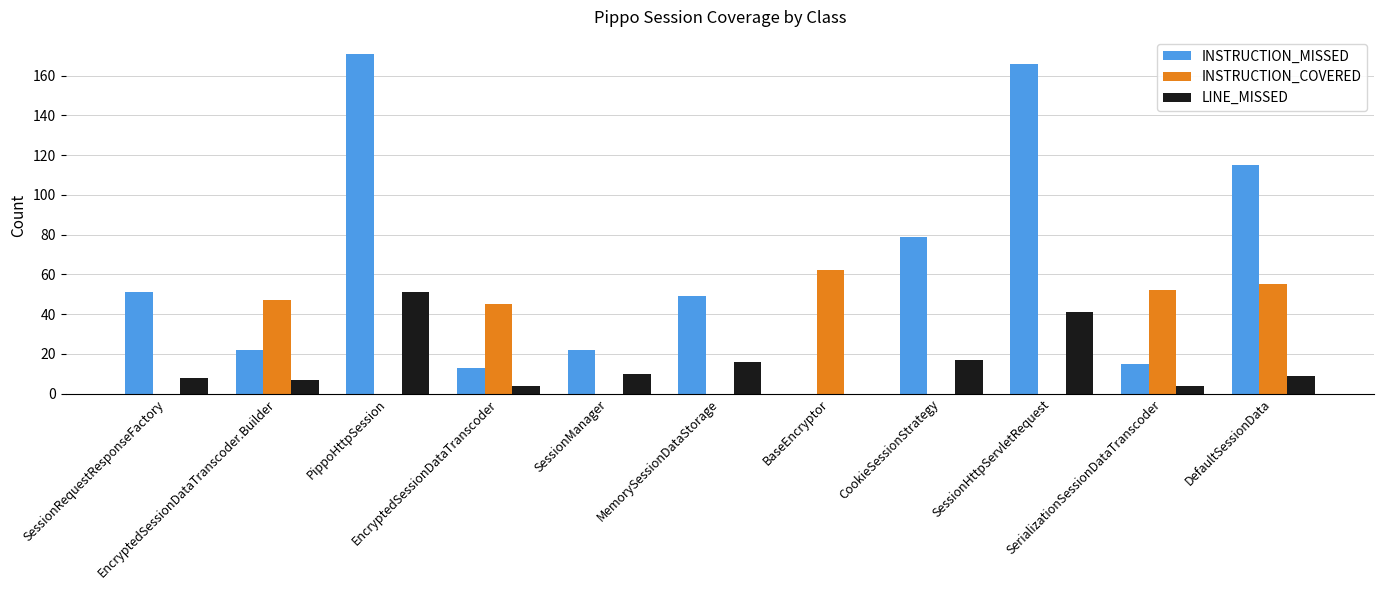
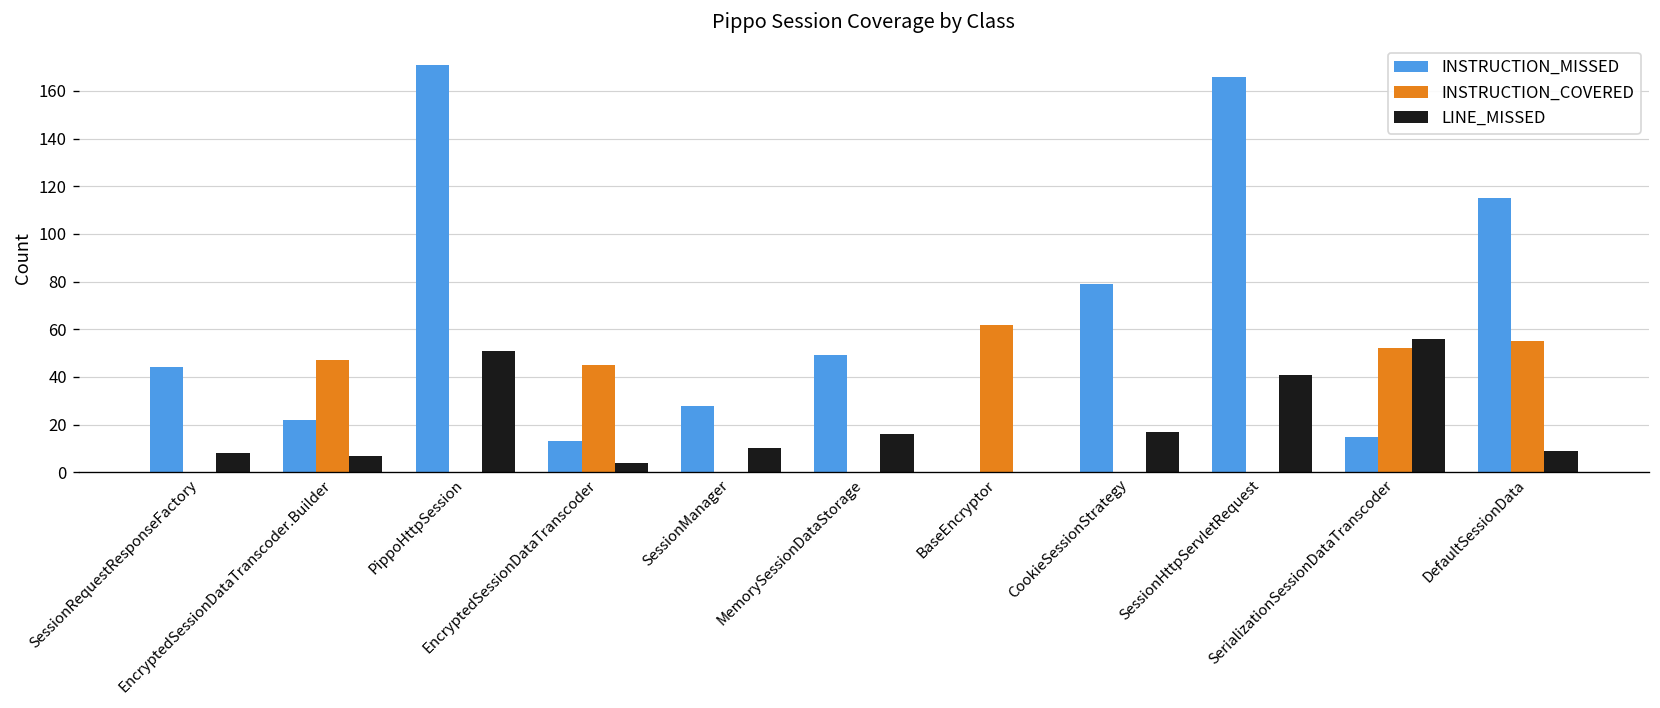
INSTRUCTION_MISSED, SessionRequestResponseFactory: 51 -> 44
INSTRUCTION_MISSED, SessionManager: 22 -> 28
LINE_MISSED, SerializationSessionDataTranscoder: 4 -> 56
